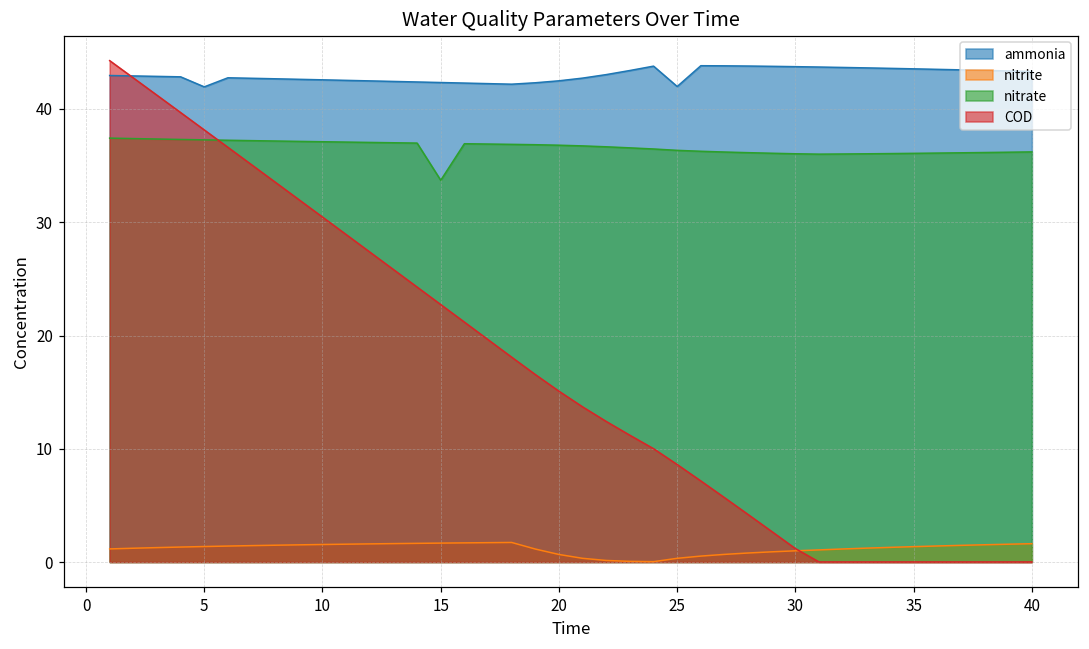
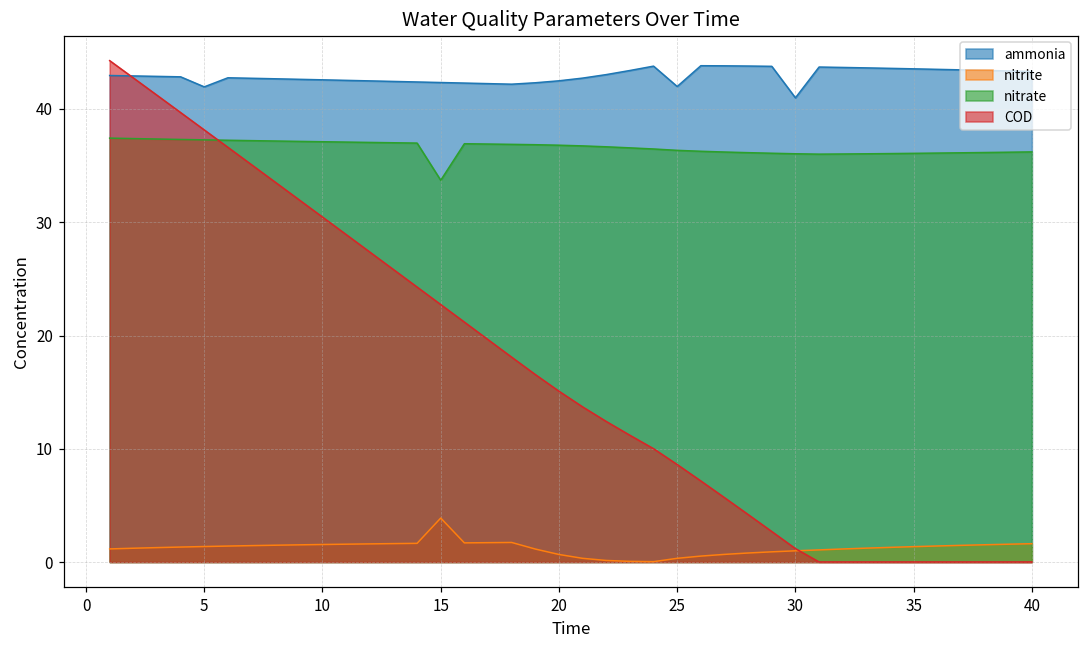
nitrite, 15: 1.7 -> 3.9
ammonia, 30: 43.7 -> 41.0
